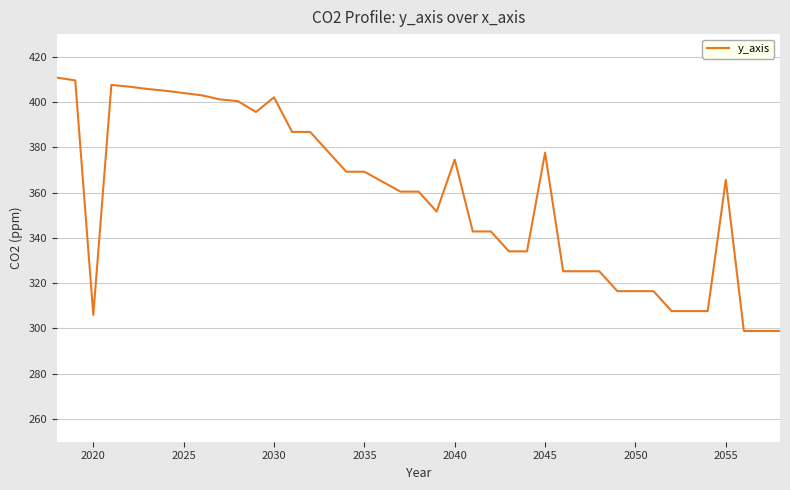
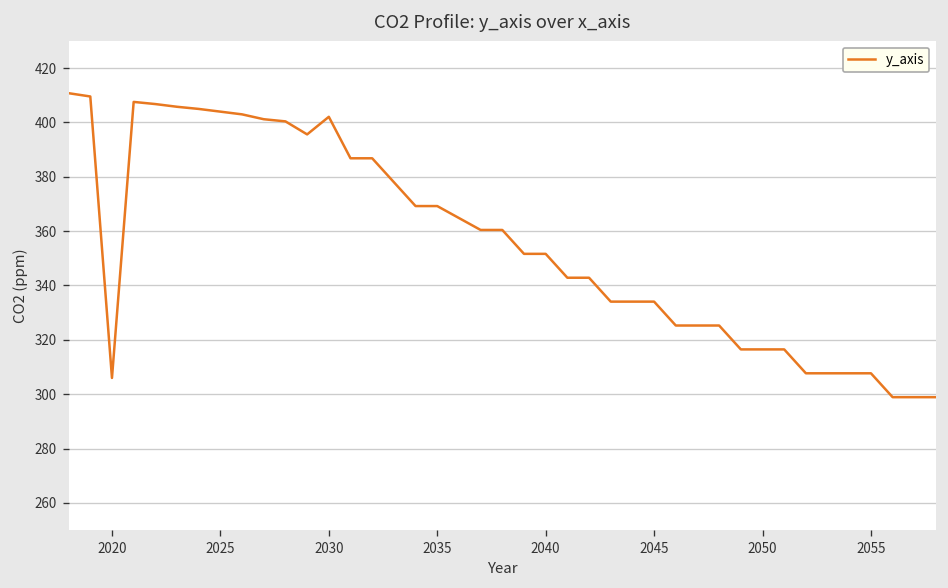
2040: 375 -> 352
2045: 378 -> 334
2055: 366 -> 308
